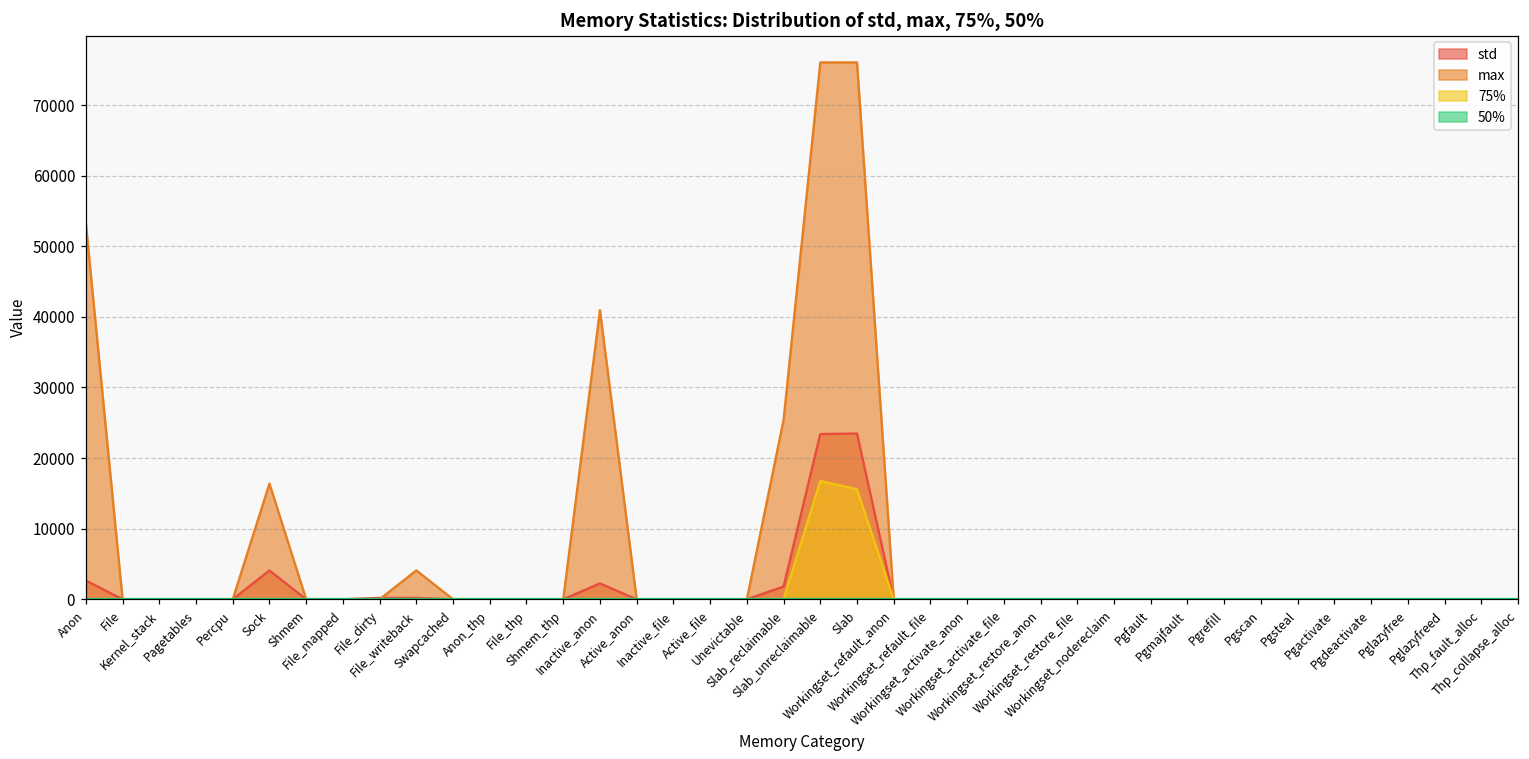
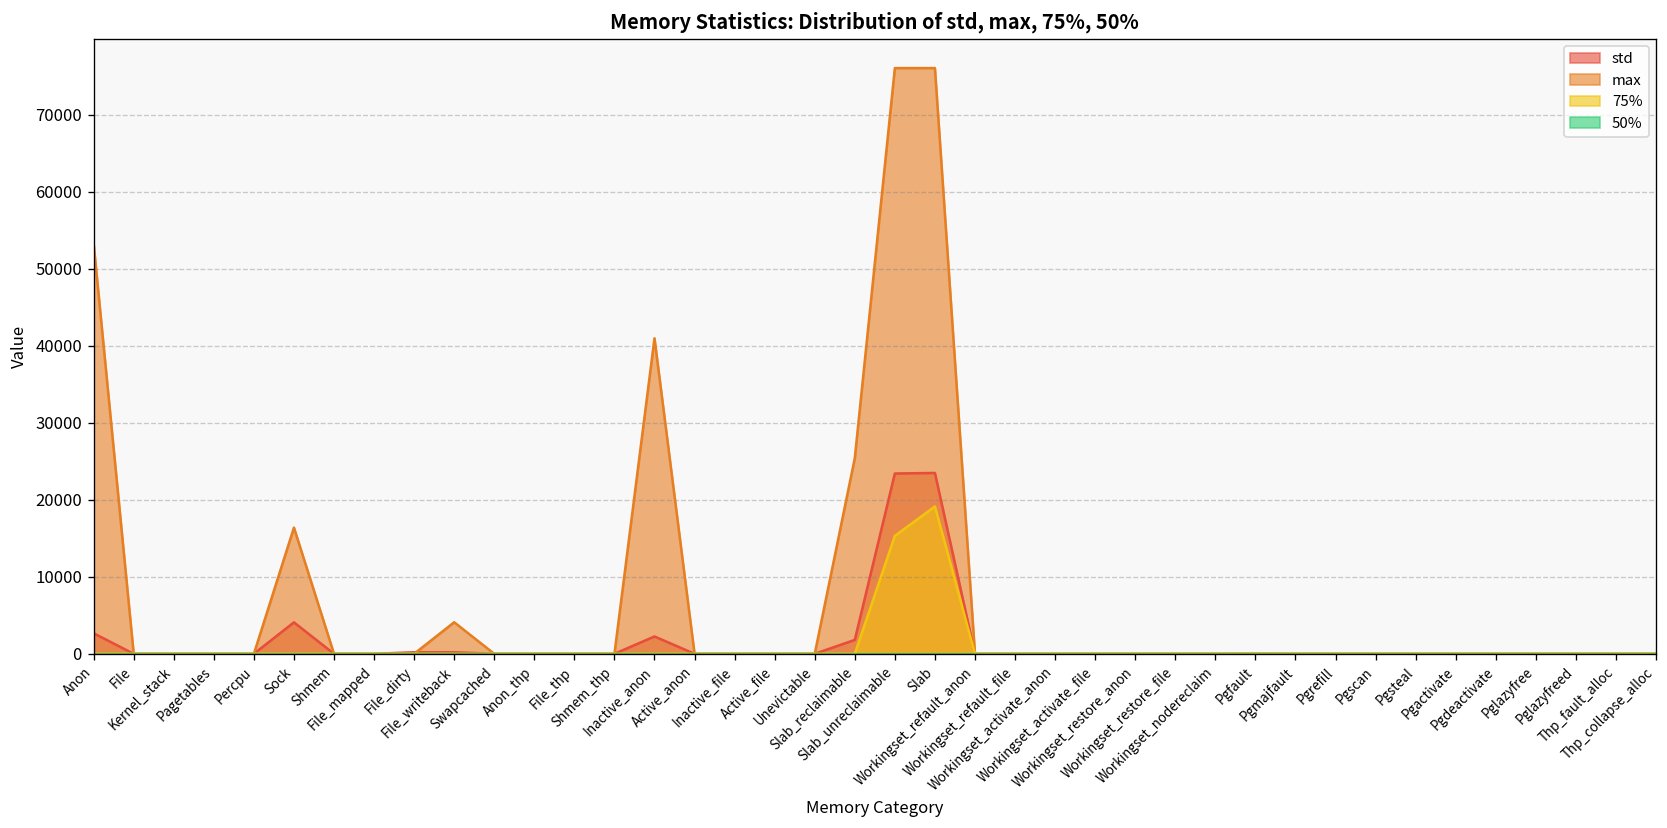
75%, Slab_unreclaimable: 17000 -> 15000
75%, Slab: 16000 -> 19000
